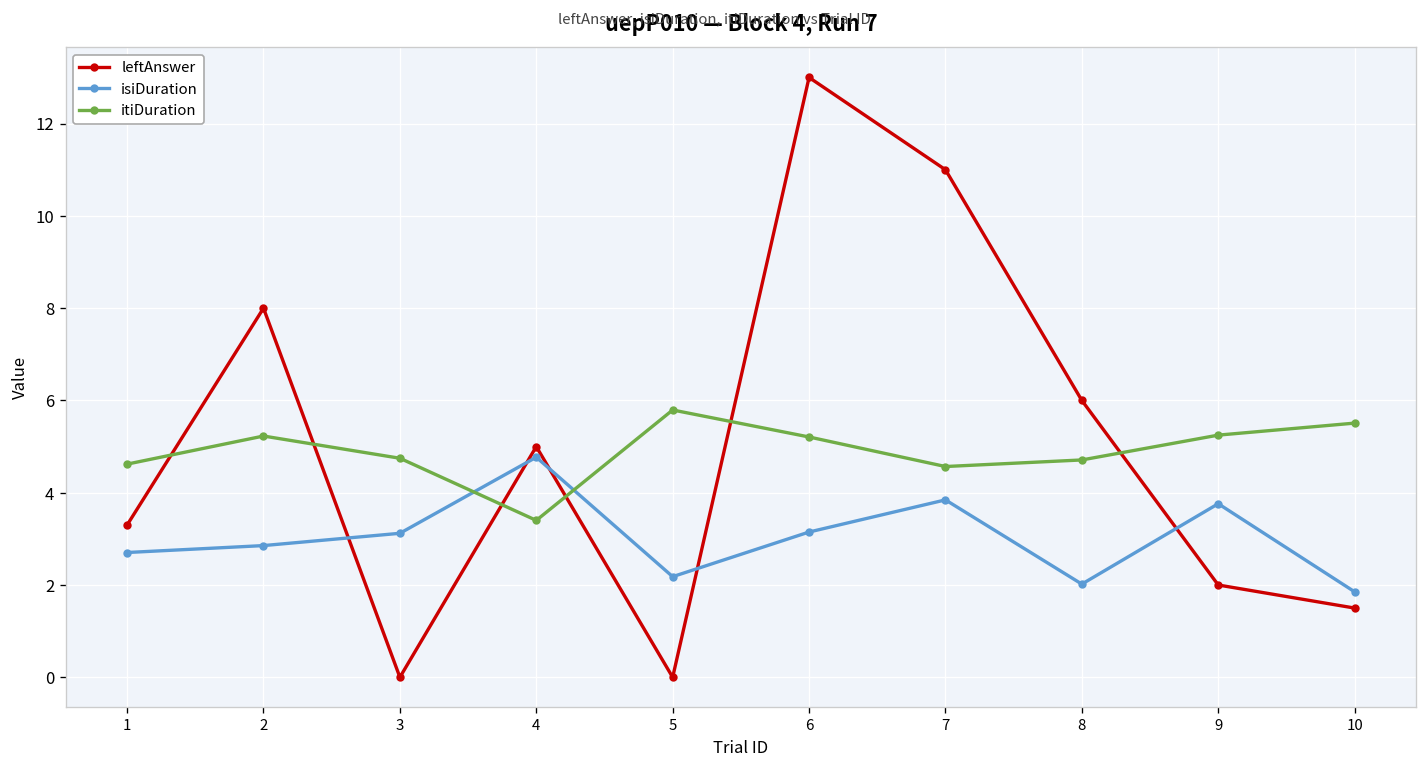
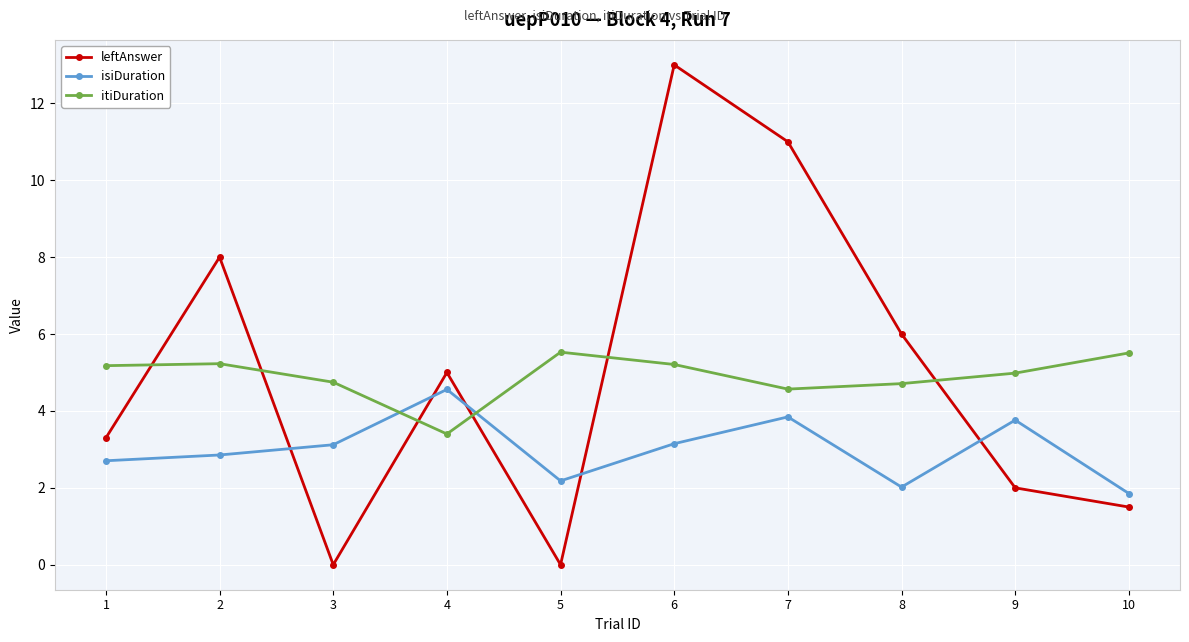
itiDuration, 1: 4.6 -> 5.2
isiDuration, 4: 4.8 -> 4.6
itiDuration, 5: 5.8 -> 5.5
itiDuration, 9: 5.2 -> 5.0
